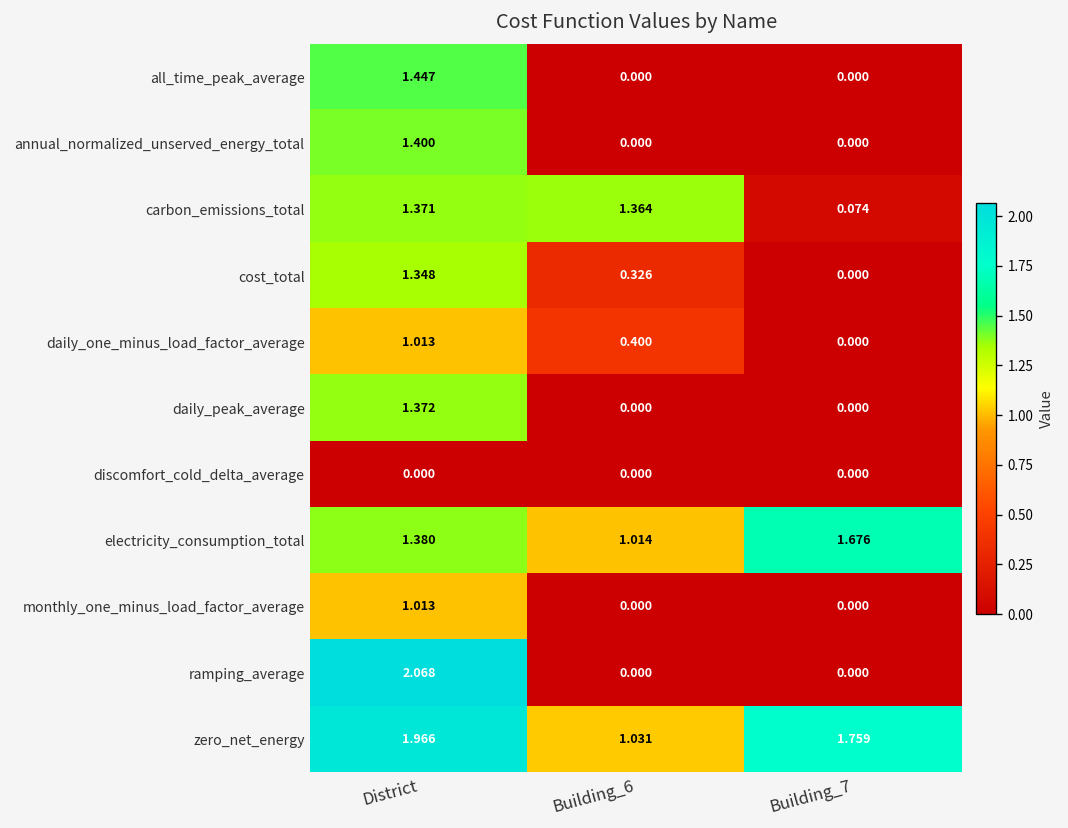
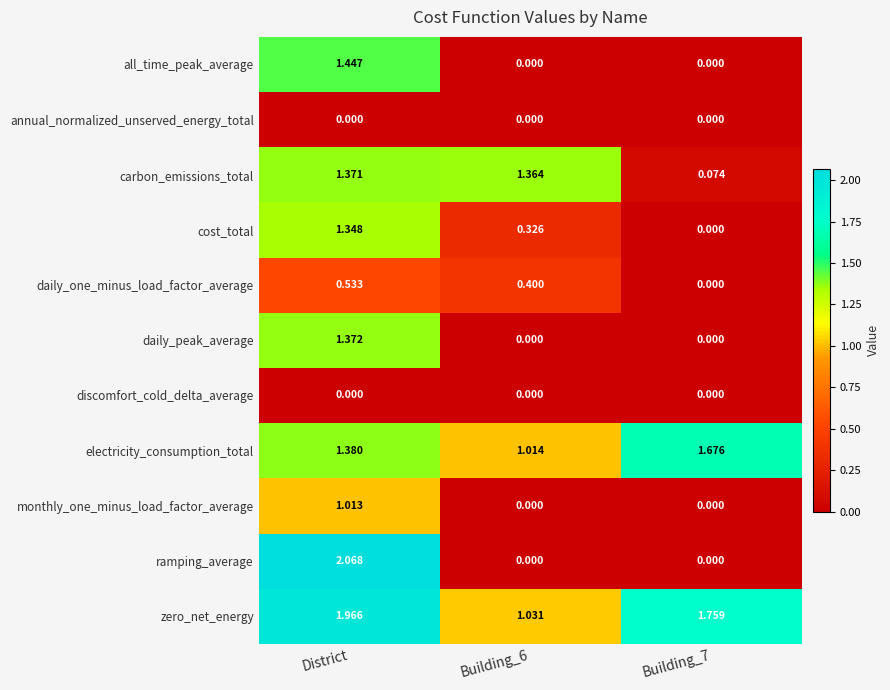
annual_normalized_unserved_energy_total, District: 1.400 -> 0.000
daily_one_minus_load_factor_average, District: 1.013 -> 0.533
